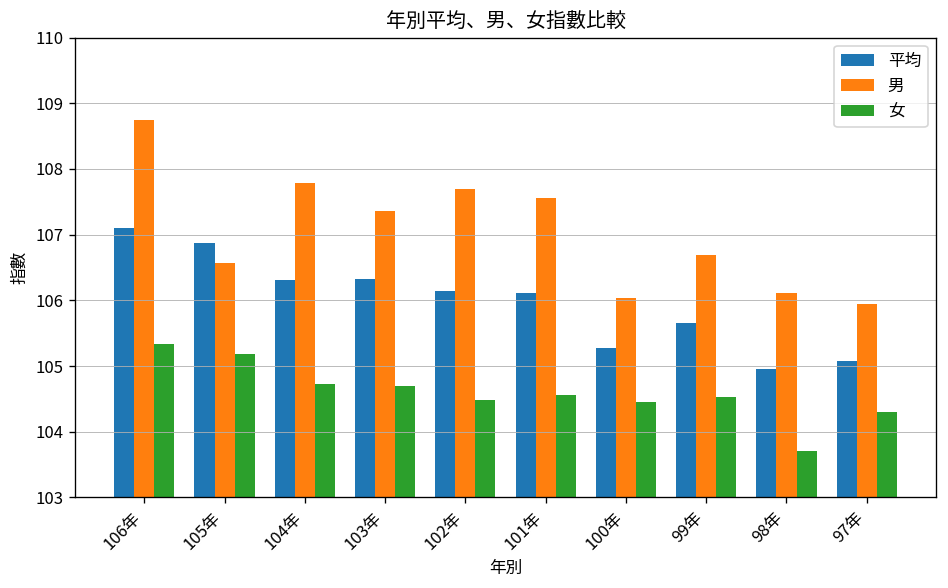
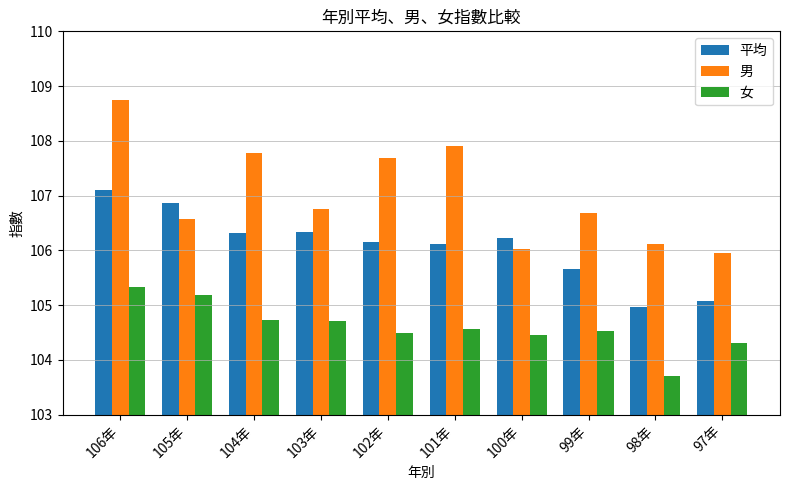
男, 103年: 107.4 -> 106.8
男, 101年: 107.6 -> 107.9
平均, 100年: 105.3 -> 106.2
